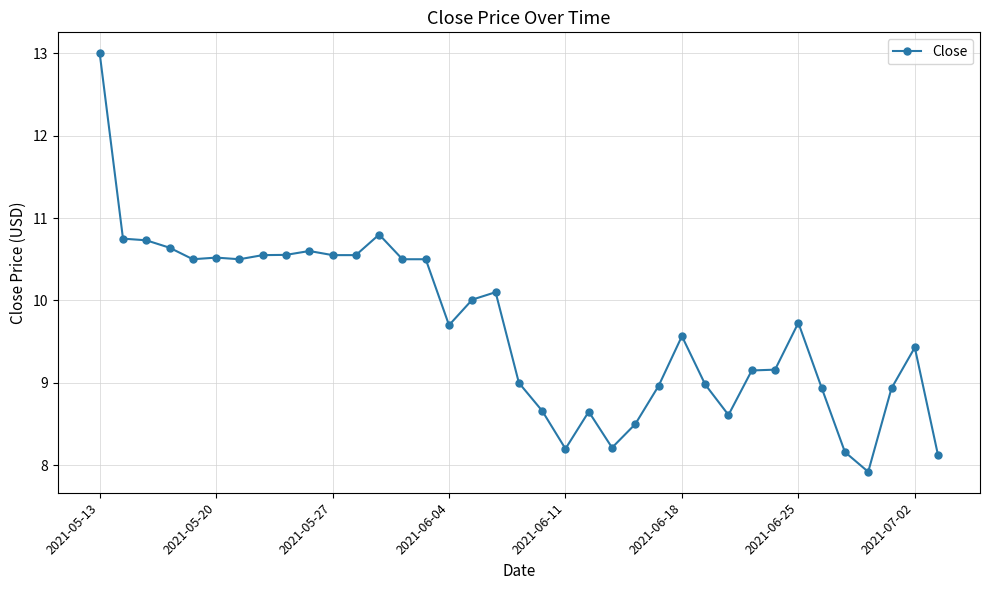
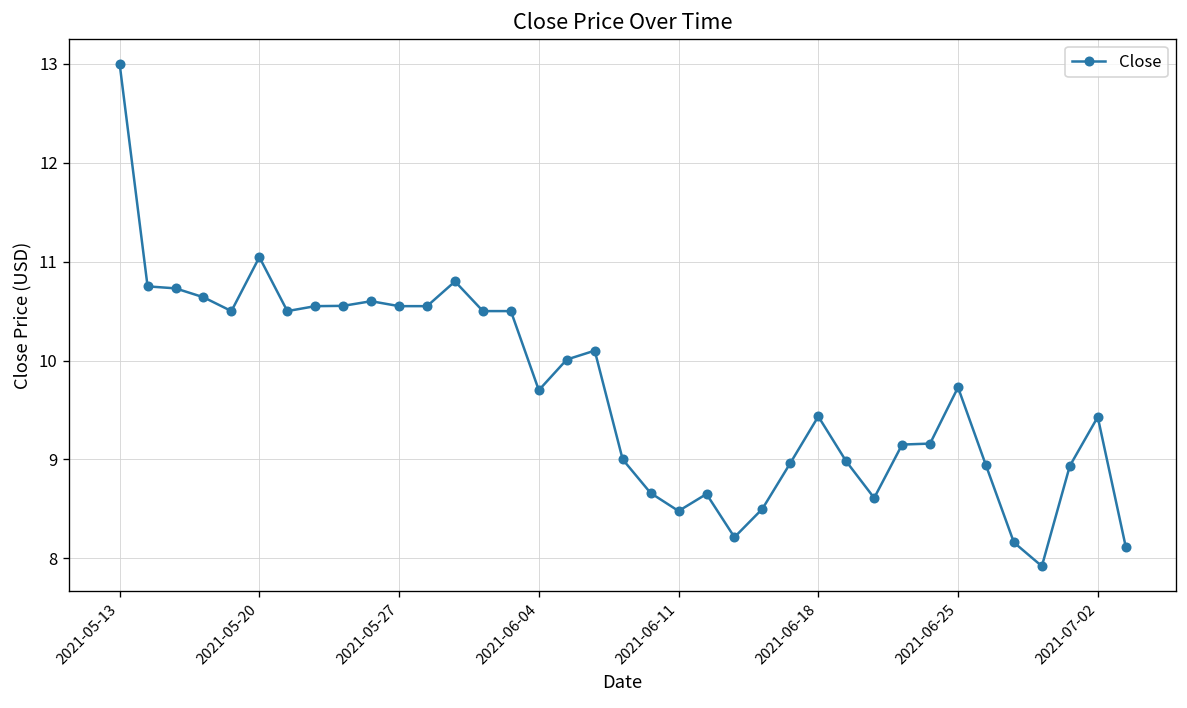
2021-05-20: 10.5 -> 11.0
2021-06-11: 8.2 -> 8.5
2021-06-18: 9.6 -> 9.4
